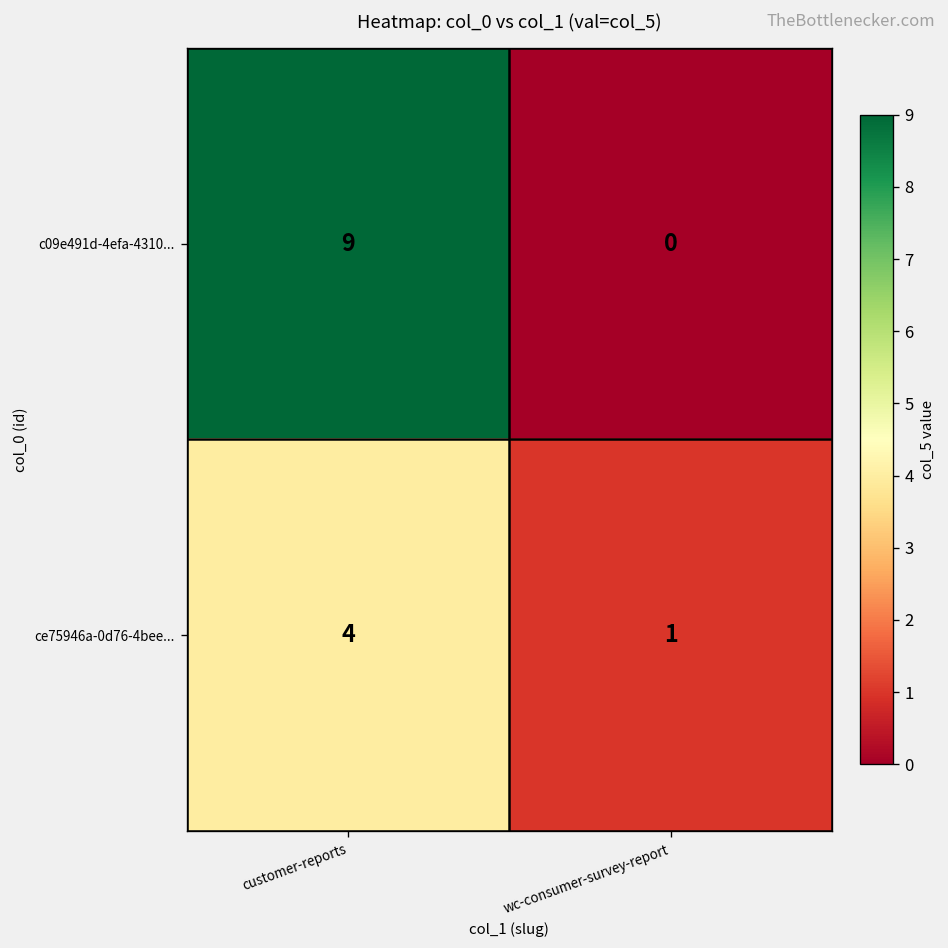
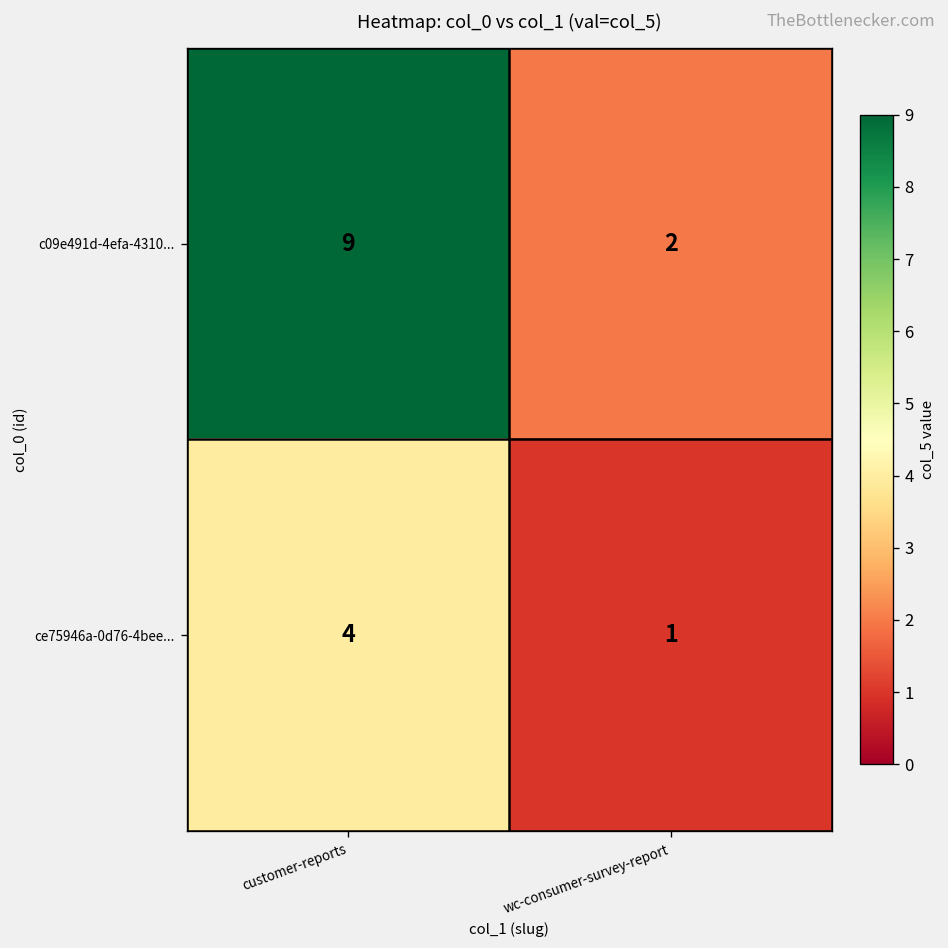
c09e491d-4efa-4310..., wc-consumer-survey-report: 0 -> 2
